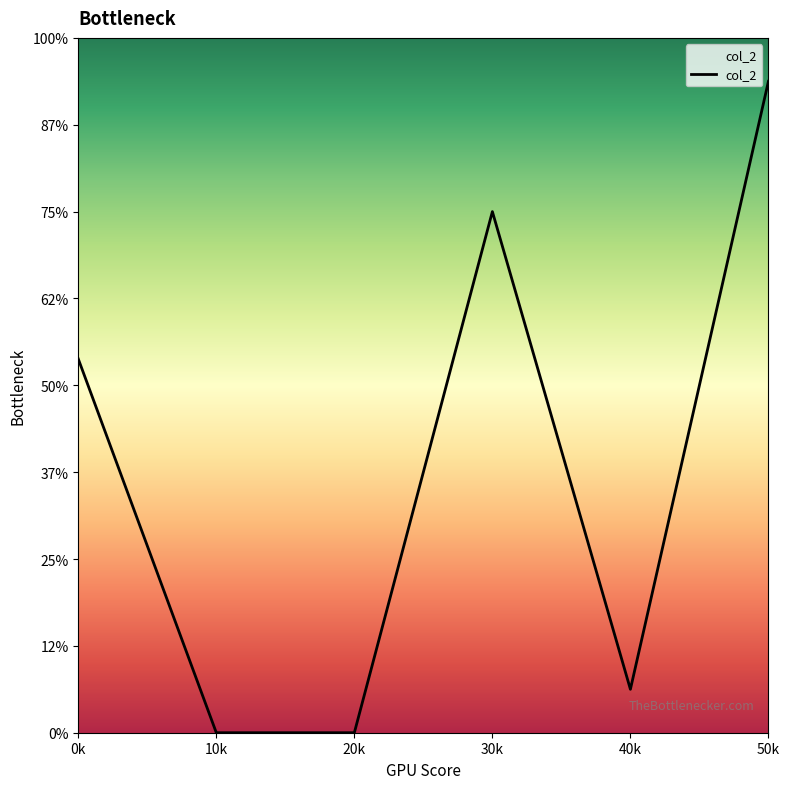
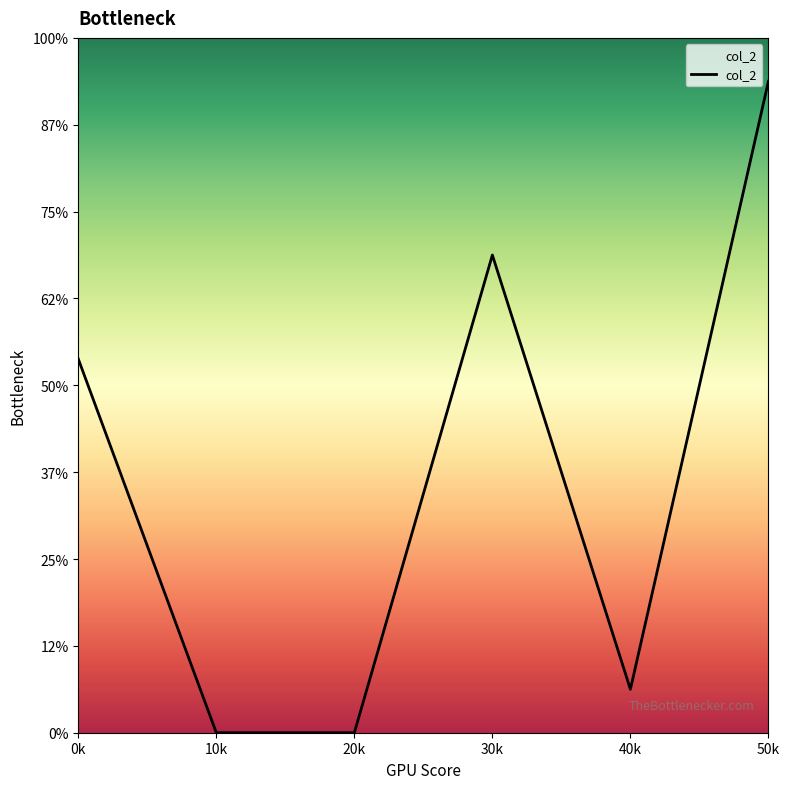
30k: 75% -> 69%
